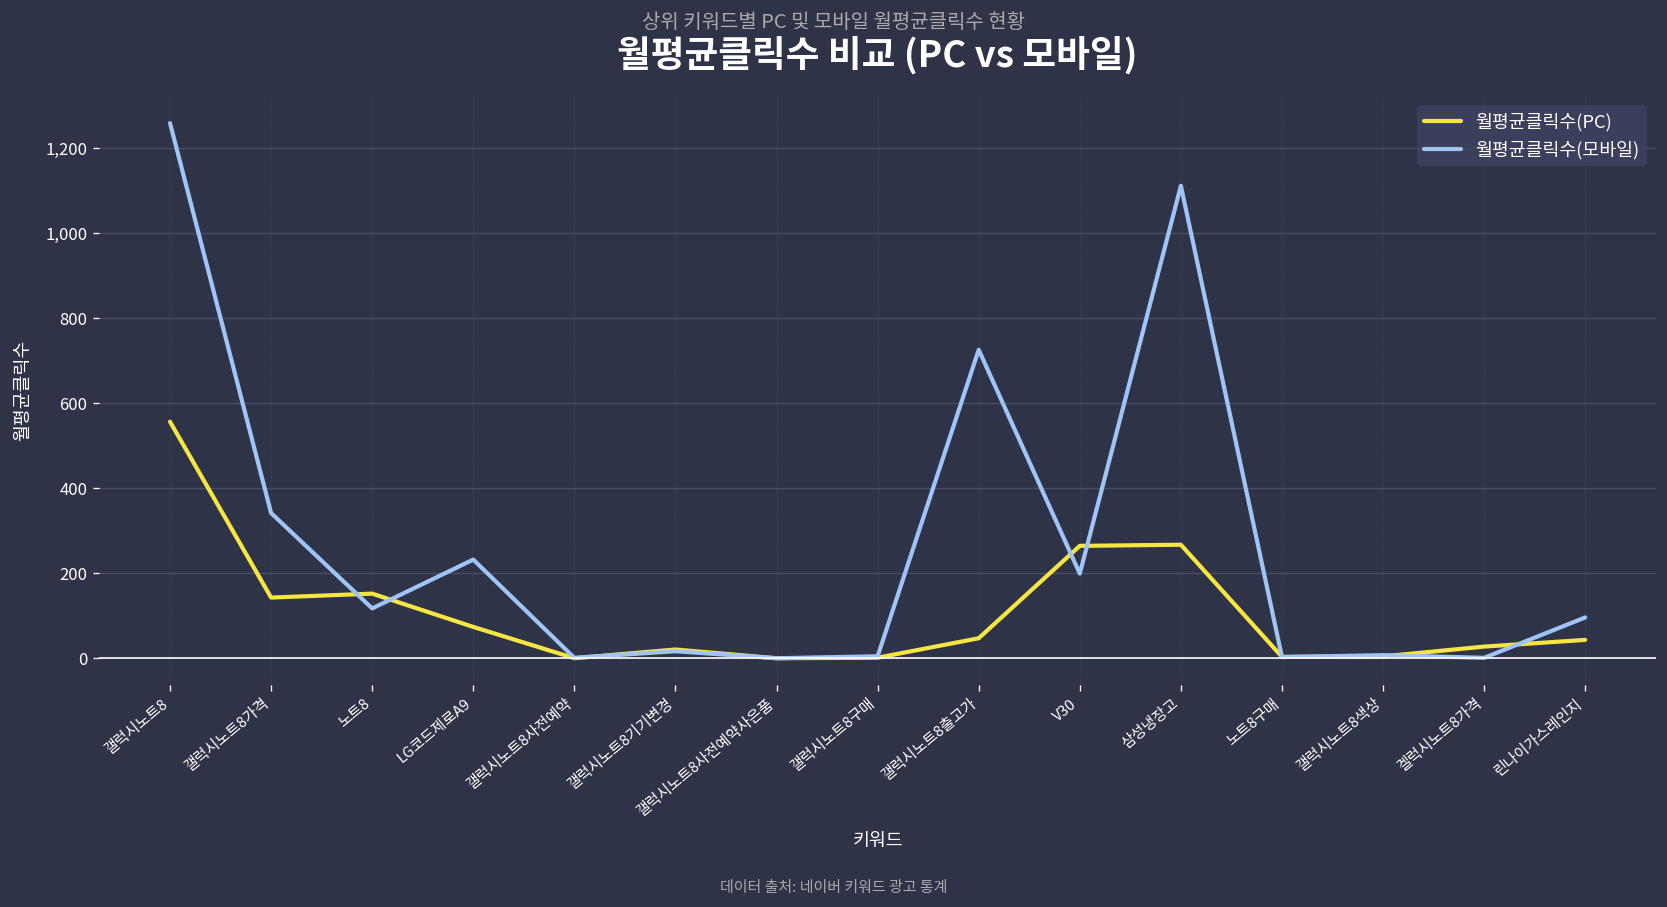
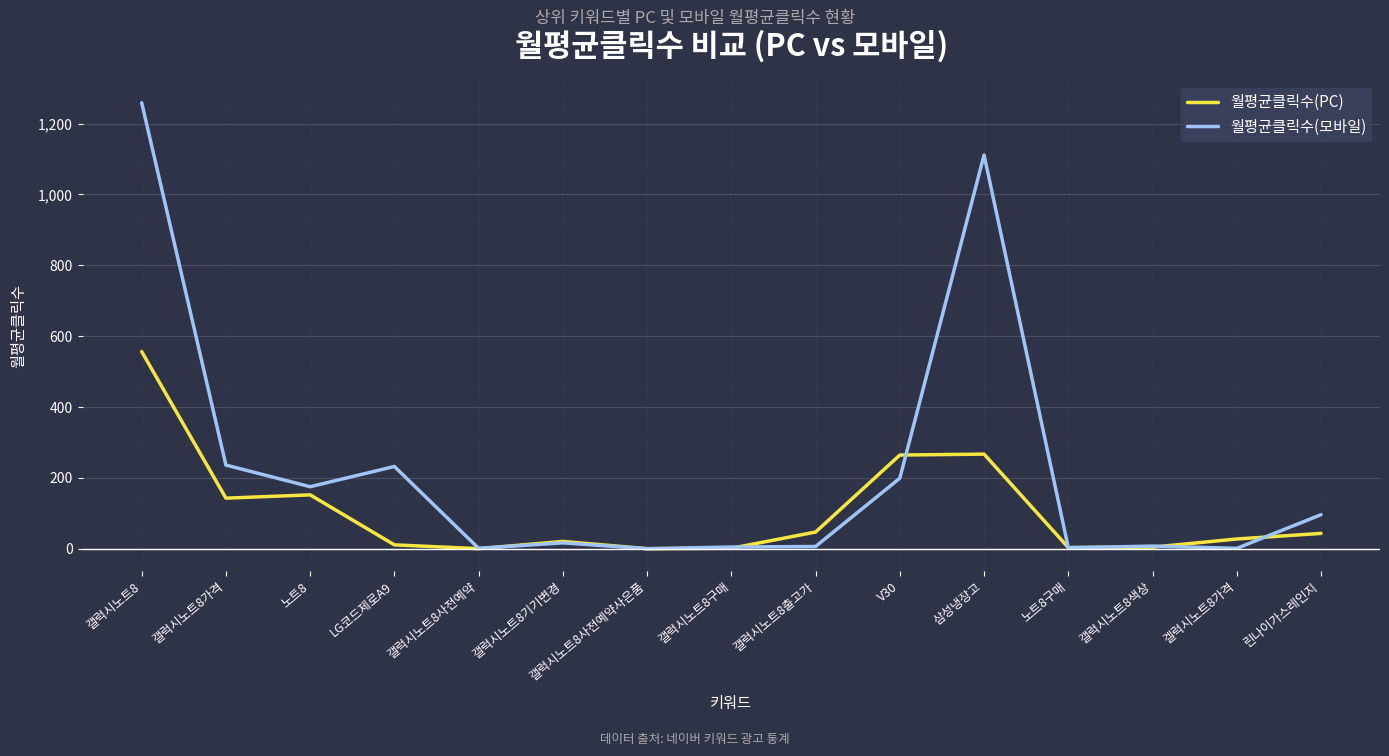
월평균클릭수(모바일), 갤럭시노트8가격: 340 -> 240
월평균클릭수(모바일), 노트8: 120 -> 180
월평균클릭수(PC), LG코드제로A9: 70 -> 10
월평균클릭수(모바일), 갤럭시노트8출고가: 730 -> 10
